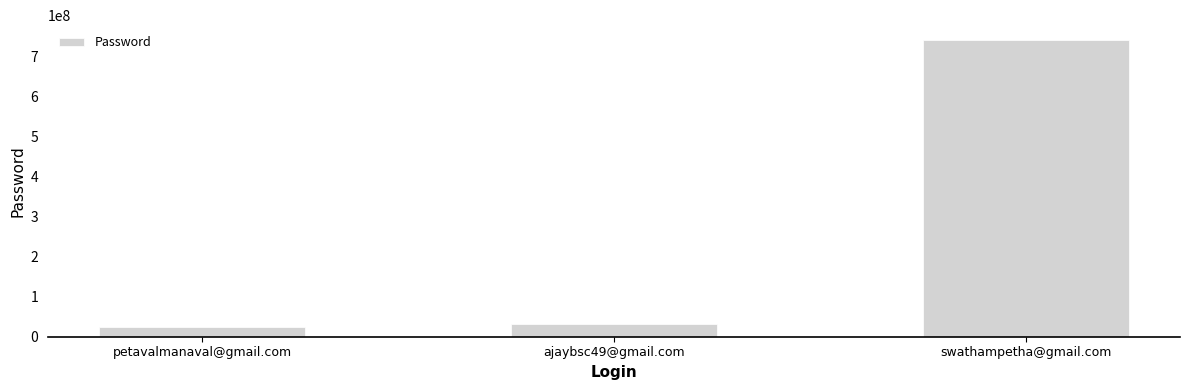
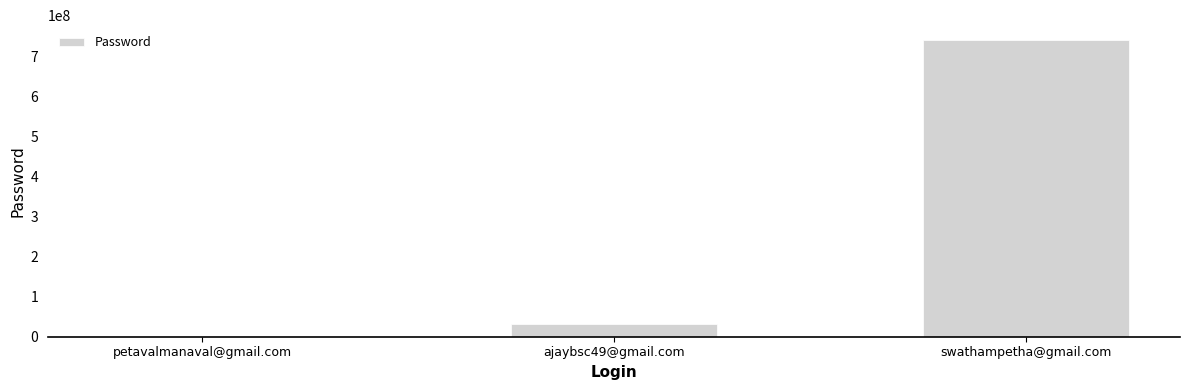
petavalmanaval@gmail.com: 20000000 -> 0
